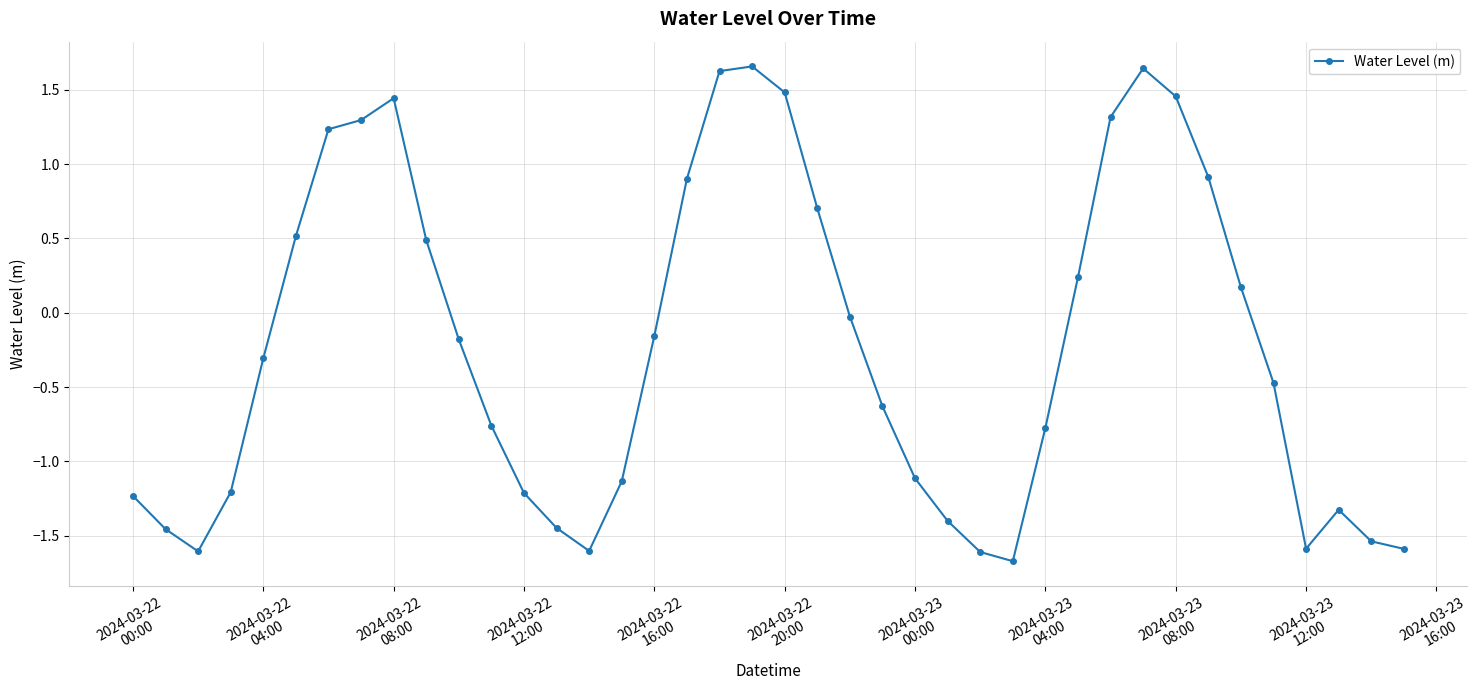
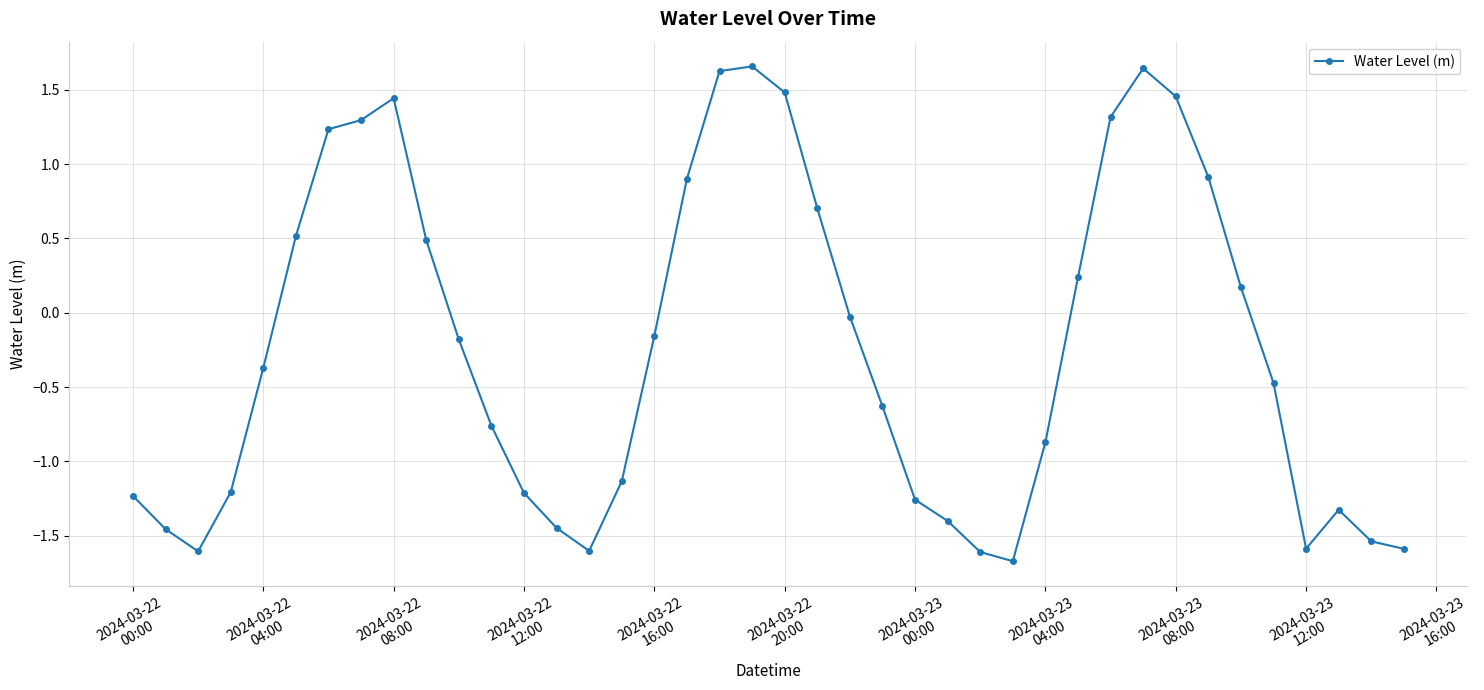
2024-03-22 04:00: -0.31 -> -0.37
2024-03-23 00:00: -1.11 -> -1.26
2024-03-23 04:00: -0.77 -> -0.87
